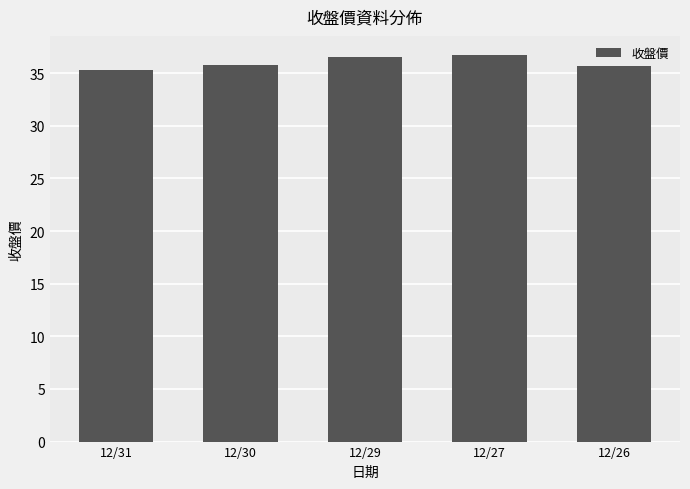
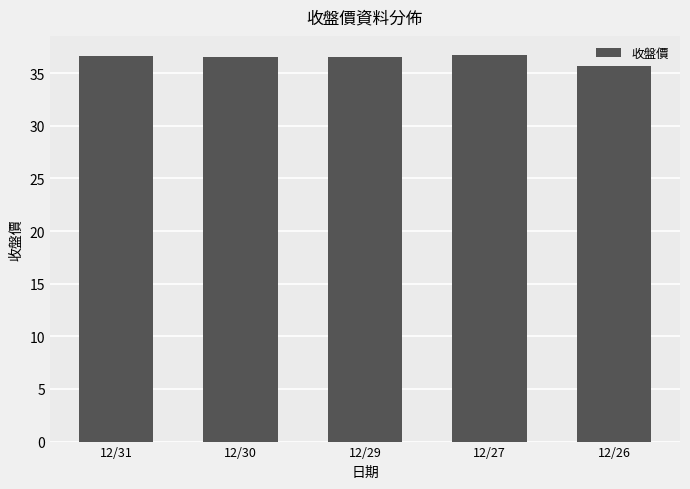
12/31: 35.3 -> 36.6
12/30: 35.8 -> 36.6
